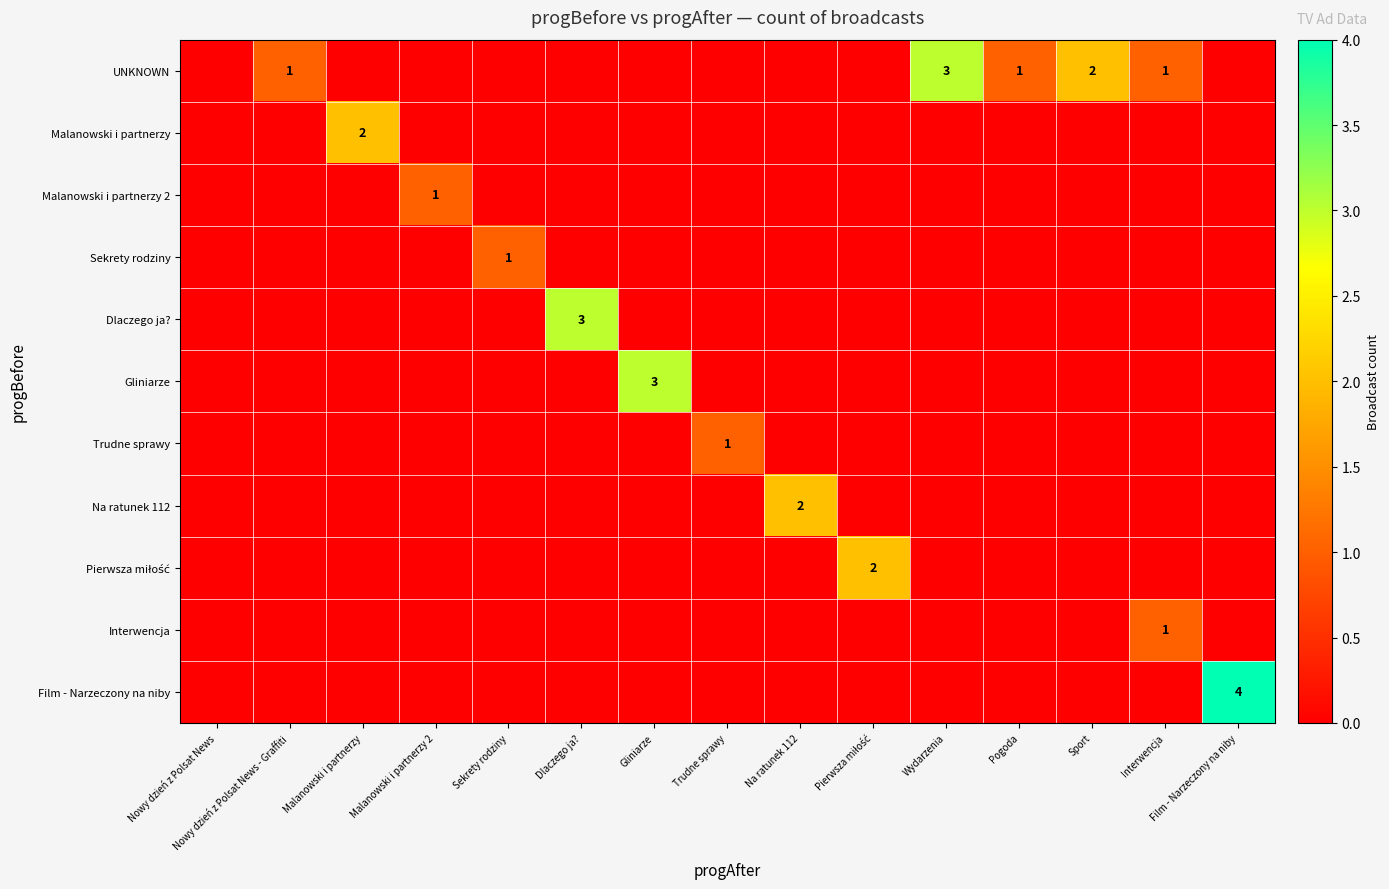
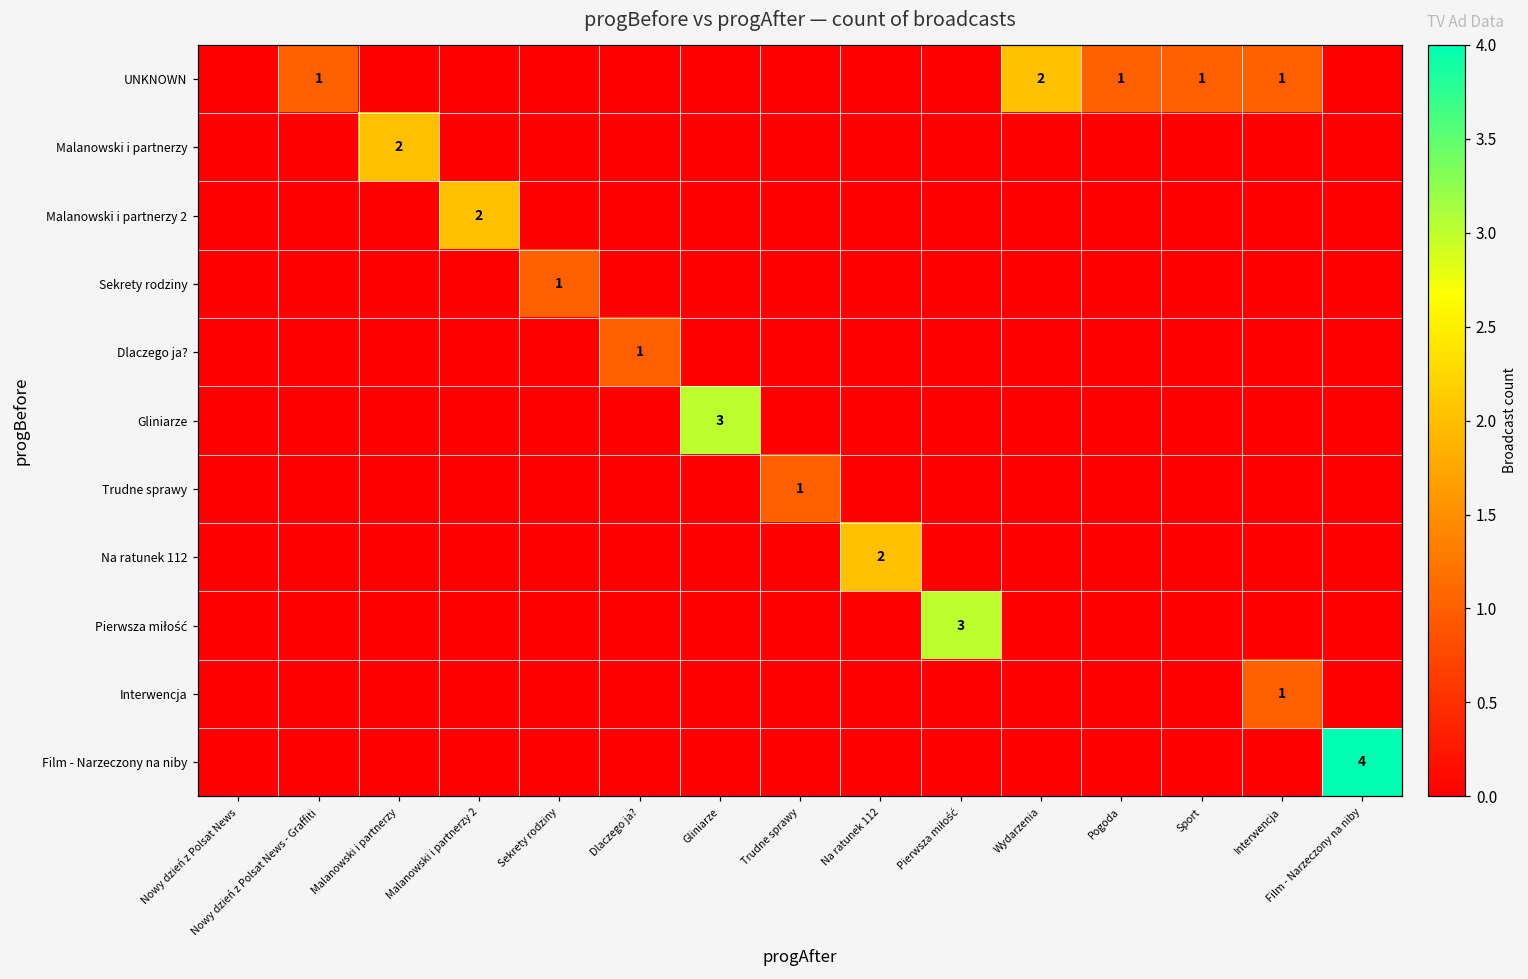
UNKNOWN, Wydarzenia: 3 -> 2
UNKNOWN, Sport: 2 -> 1
Malanowski i partnerzy 2, Malanowski i partnerzy 2: 1 -> 2
Dlaczego ja?, Dlaczego ja?: 3 -> 1
Pierwsza miłość, Pierwsza miłość: 2 -> 3
